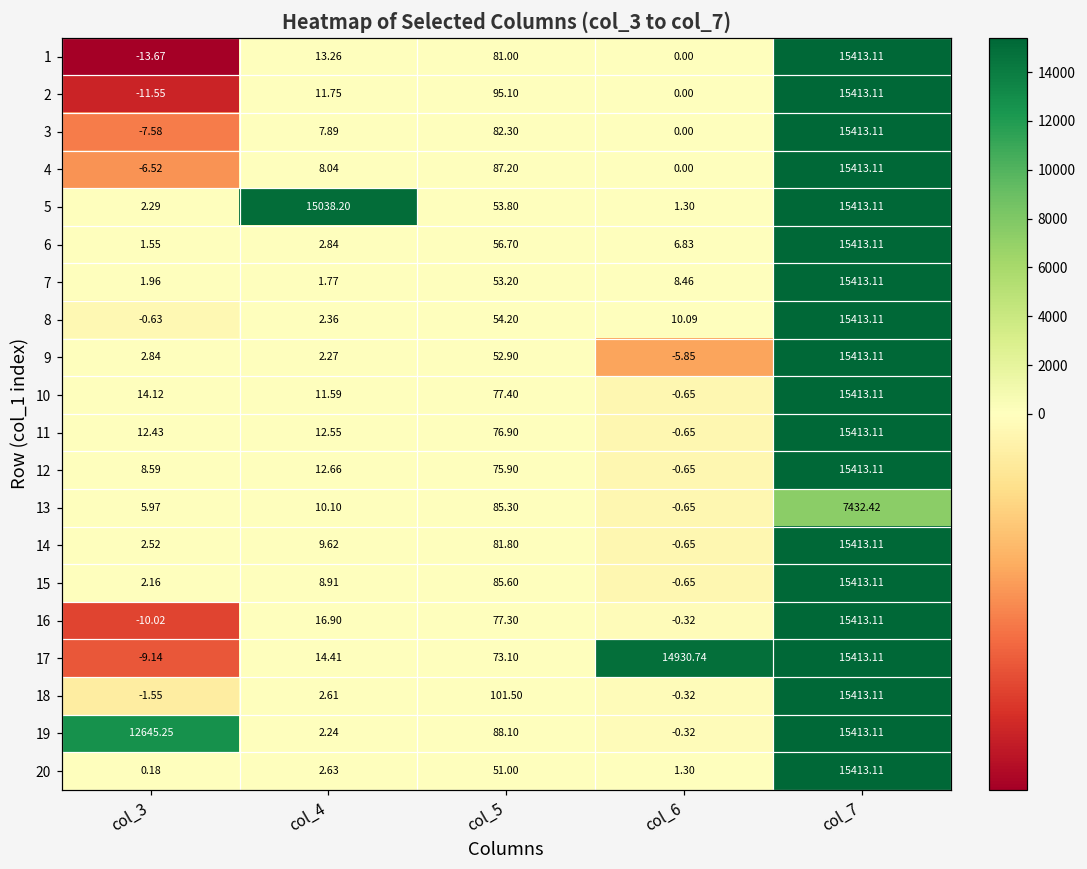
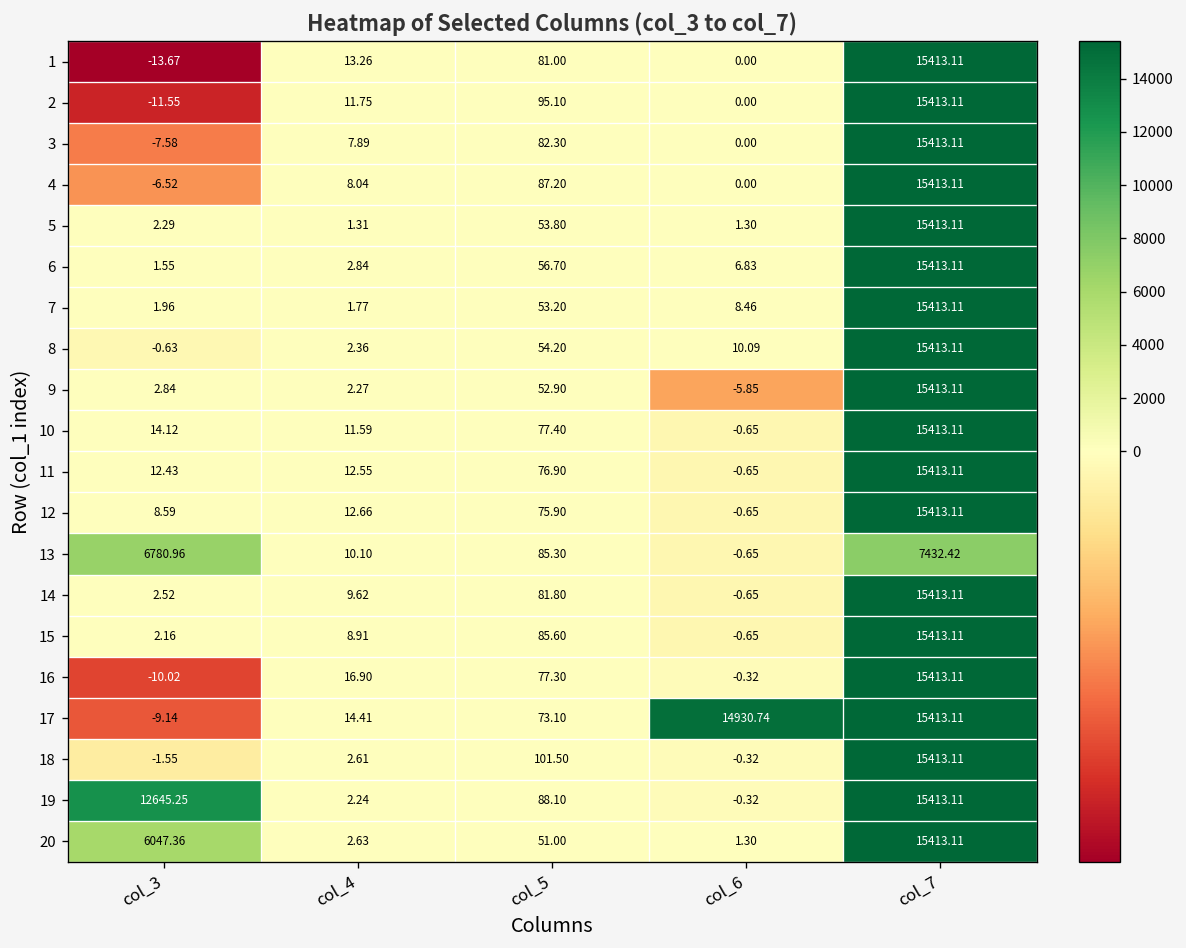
5, col_4: 15038.20 -> 1.31
13, col_3: 5.97 -> 6780.96
20, col_3: 0.18 -> 6047.36
